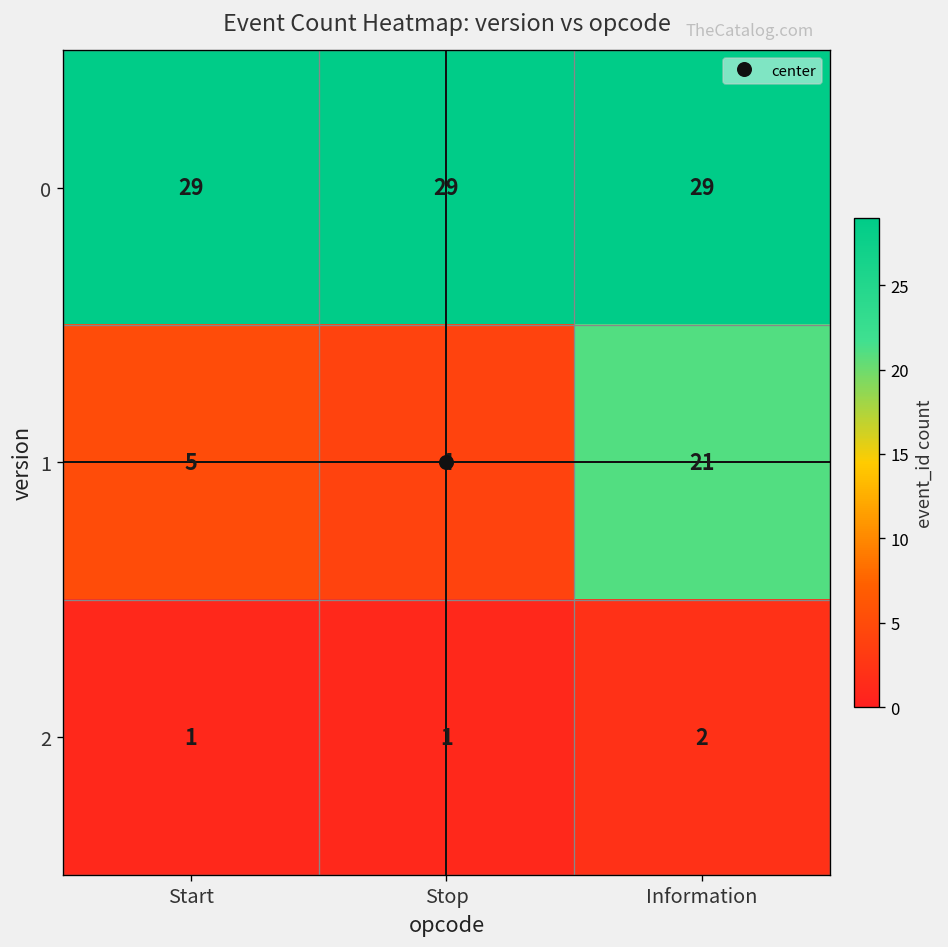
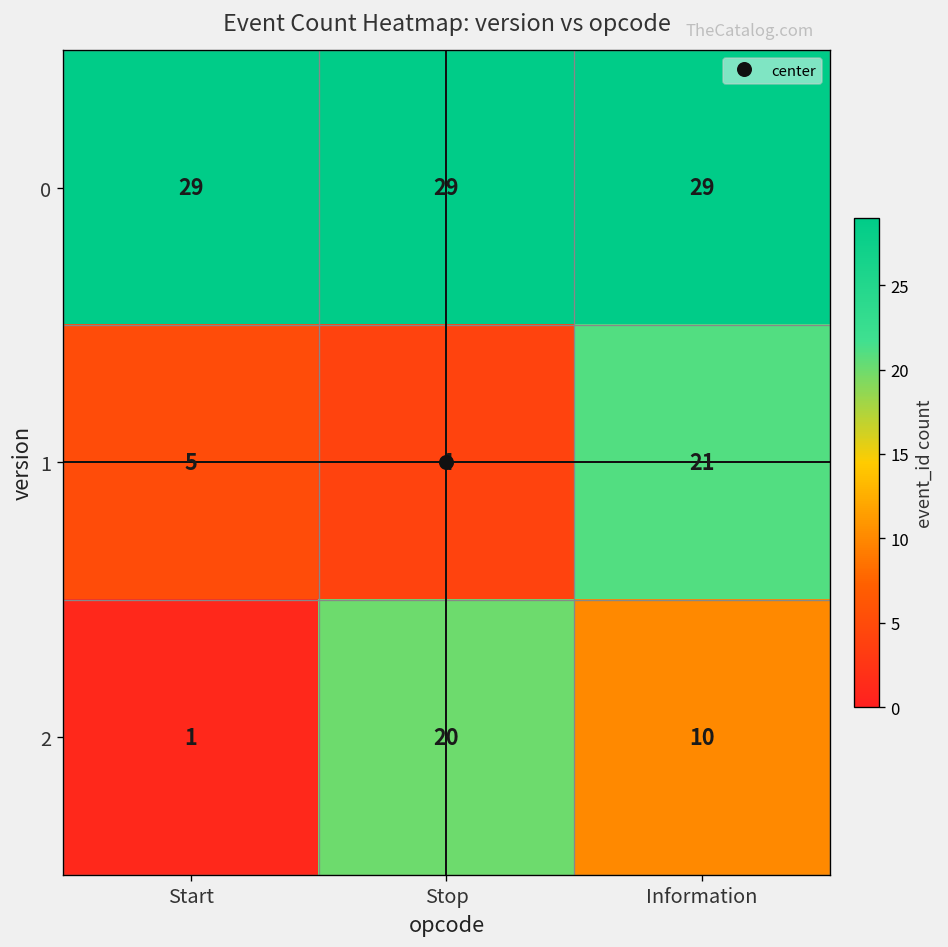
2, Stop: 1 -> 20
2, Information: 2 -> 10
